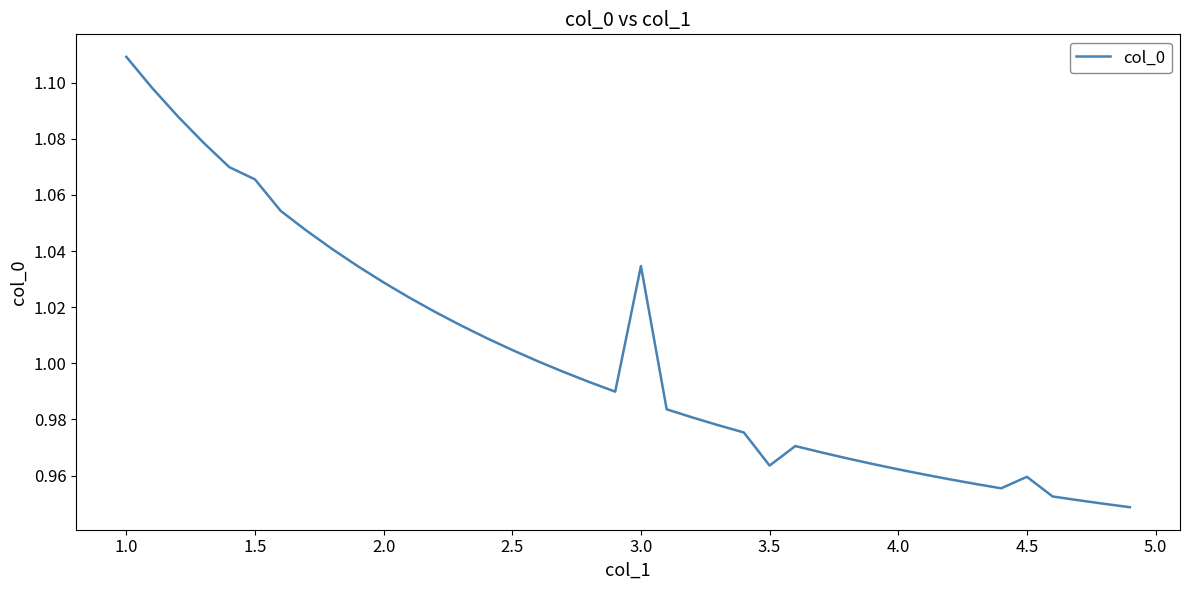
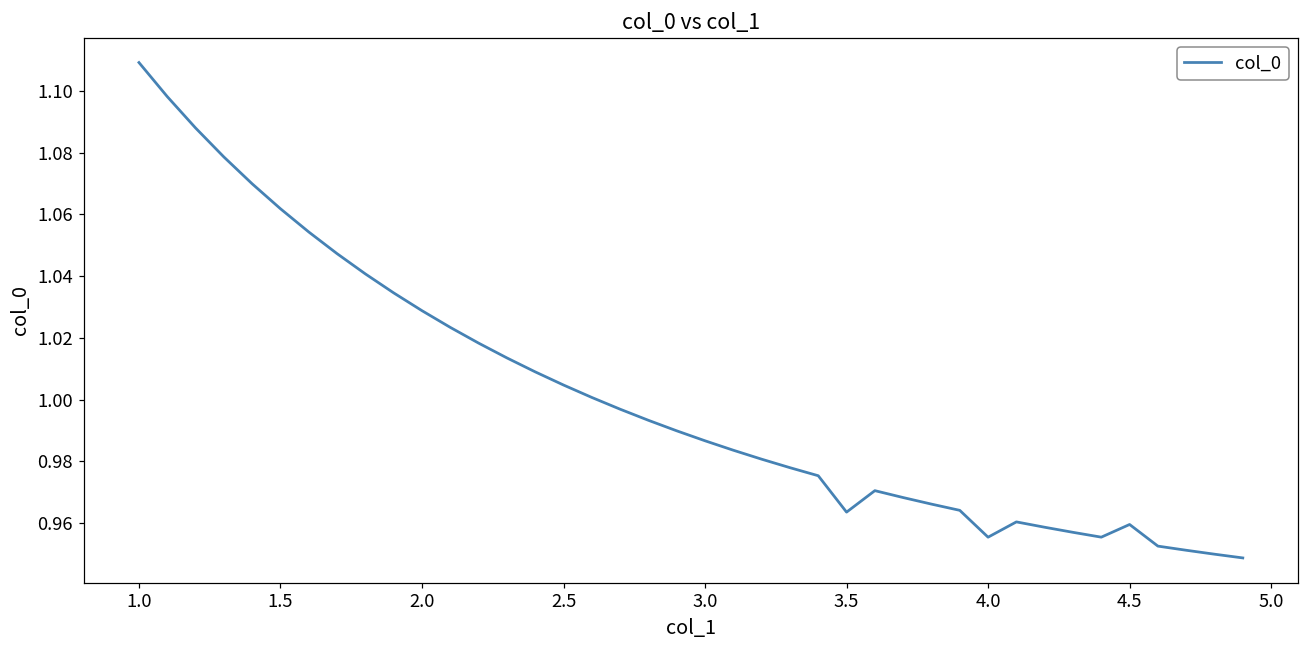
1.5: 1.066 -> 1.062
3.0: 1.035 -> 0.987
4.0: 0.962 -> 0.955
